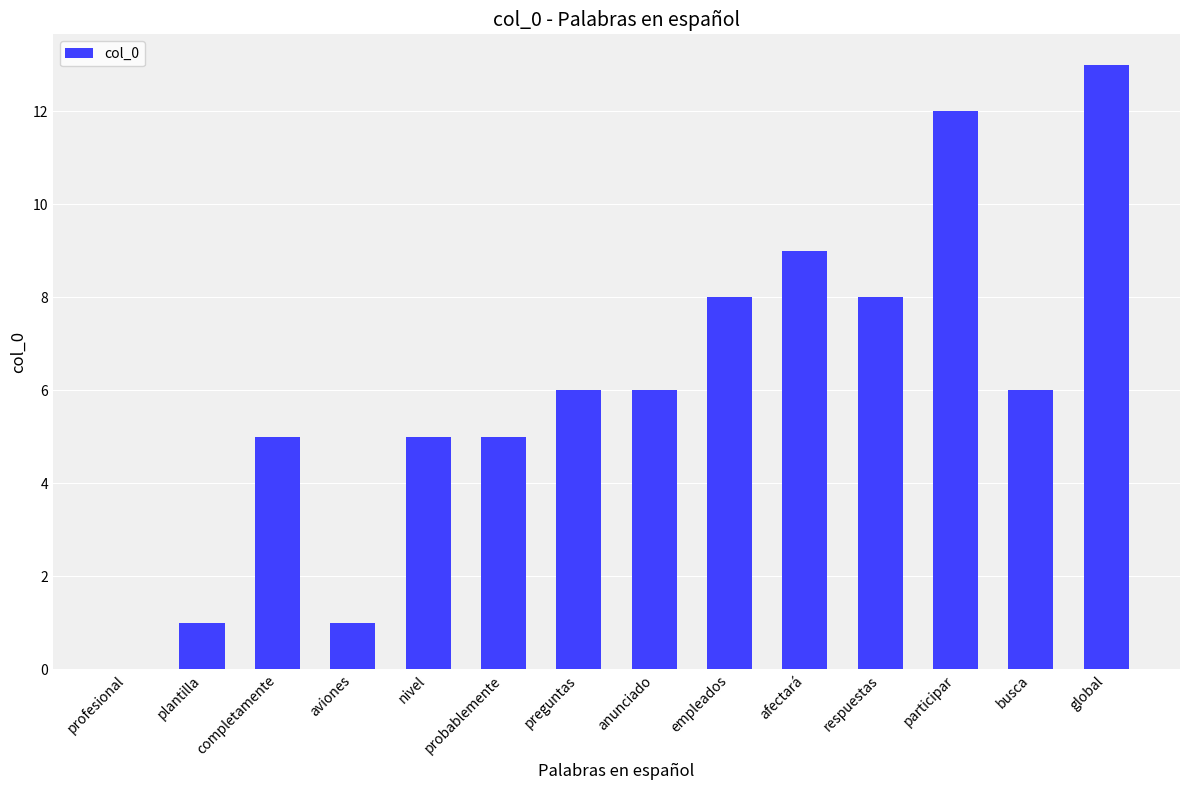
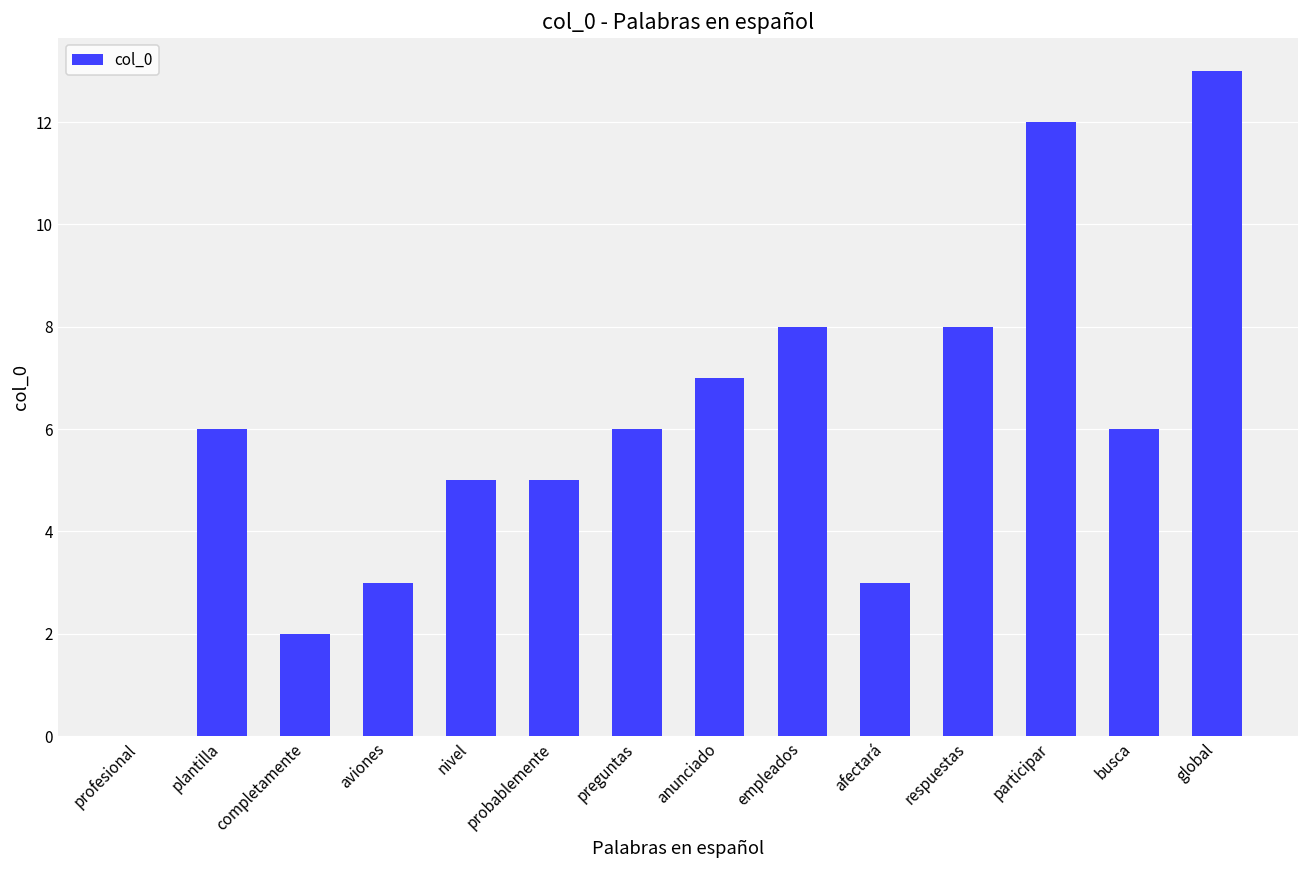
plantilla: 1 -> 6
completamente: 5 -> 2
aviones: 1 -> 3
anunciado: 6 -> 7
afectará: 9 -> 3
